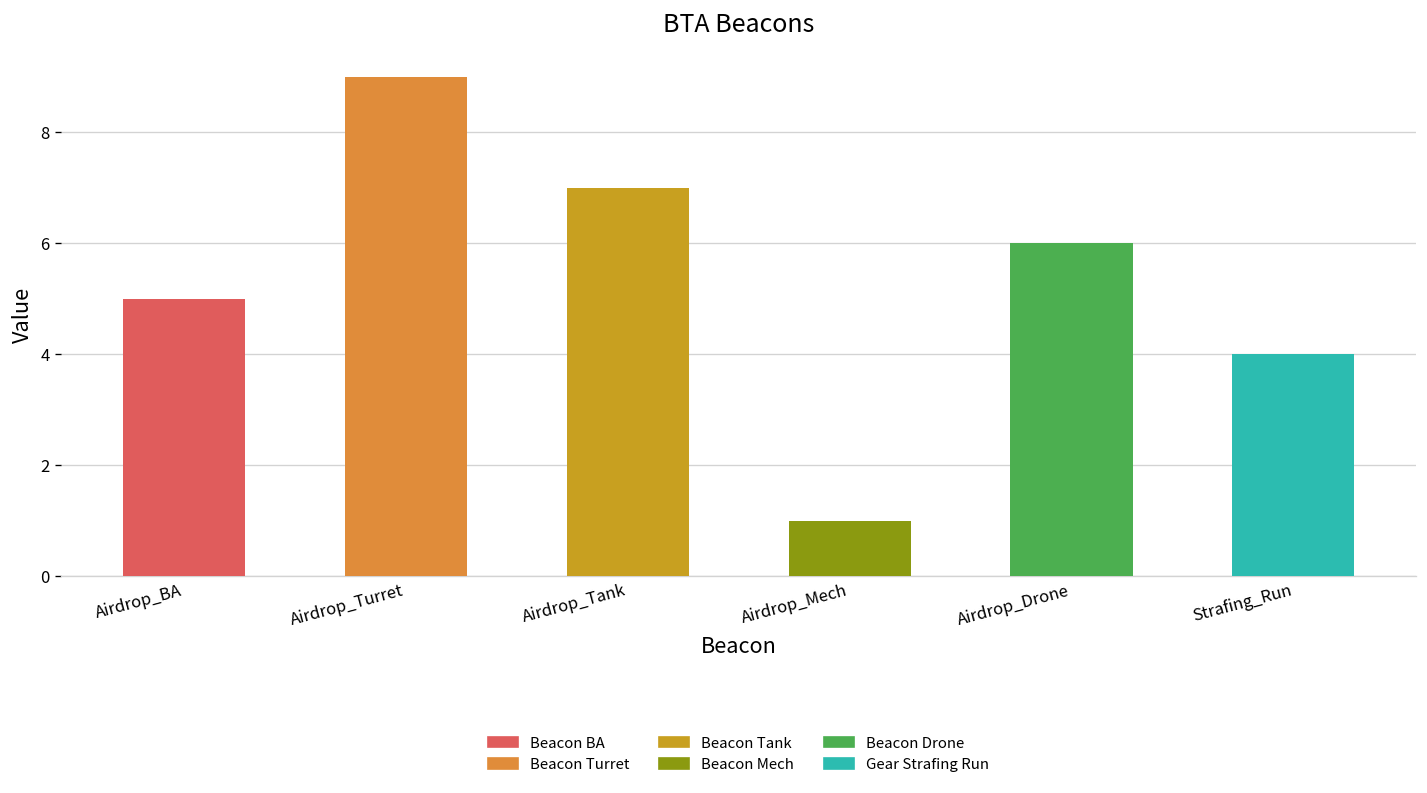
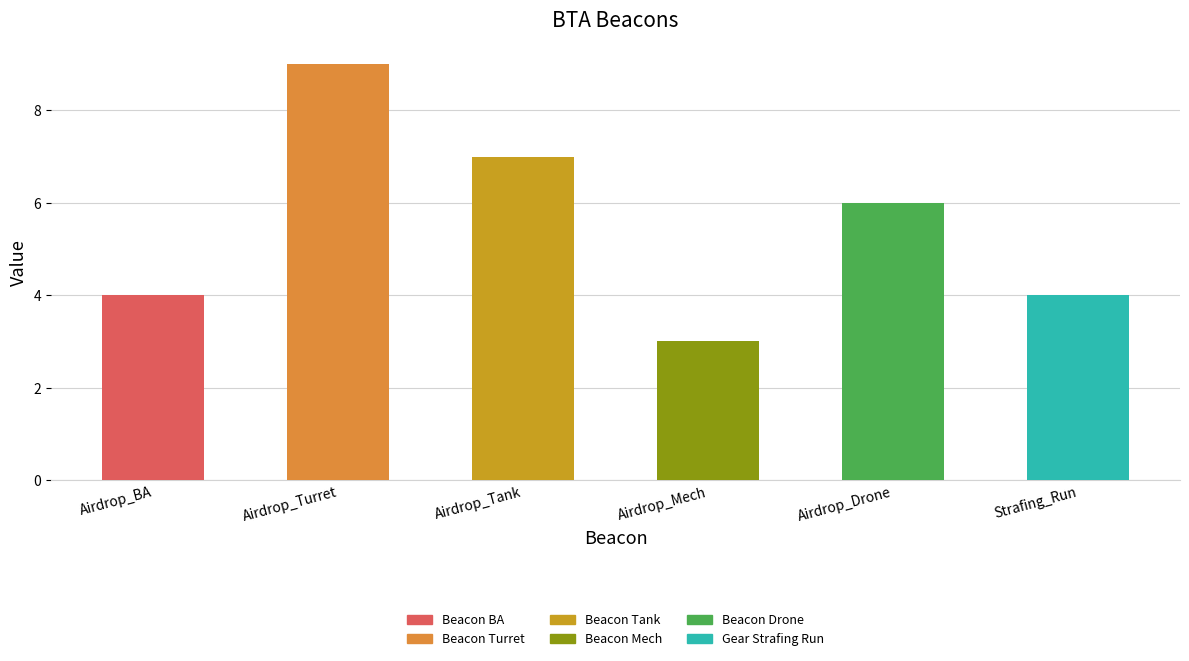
Airdrop_BA: 5 -> 4
Airdrop_Mech: 1 -> 3
